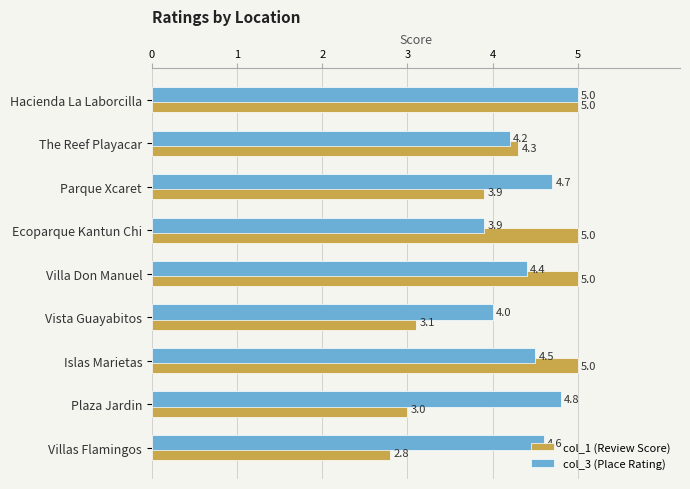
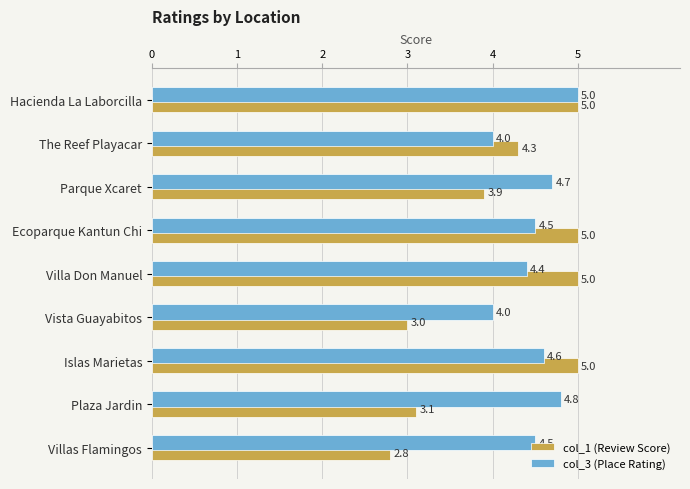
col_3 (Place Rating), The Reef Playacar: 4.2 -> 4.0
col_3 (Place Rating), Ecoparque Kantun Chi: 3.9 -> 4.5
col_1 (Review Score), Vista Guayabitos: 3.1 -> 3.0
col_3 (Place Rating), Islas Marietas: 4.5 -> 4.6
col_1 (Review Score), Plaza Jardin: 3.0 -> 3.1
col_3 (Place Rating), Villas Flamingos: 4.6 -> 4.5
